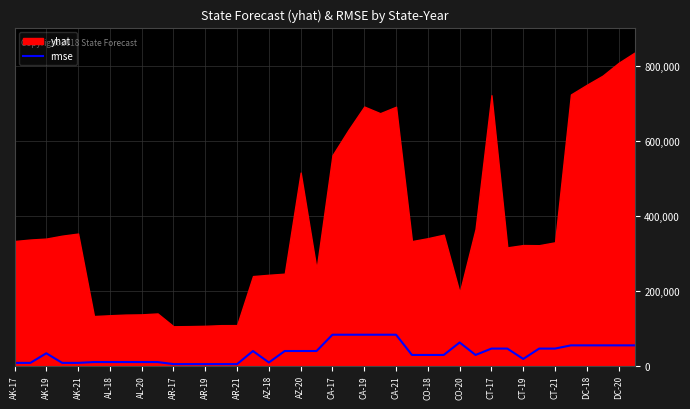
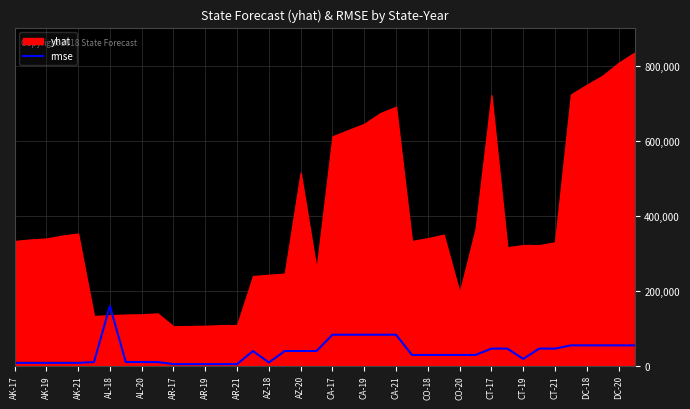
rmse, AK-19: 30,000 -> 10,000
rmse, AL-18: 10,000 -> 160,000
yhat, CA-17: 560,000 -> 610,000
yhat, CA-19: 690,000 -> 640,000
rmse, CO-20: 60,000 -> 30,000
